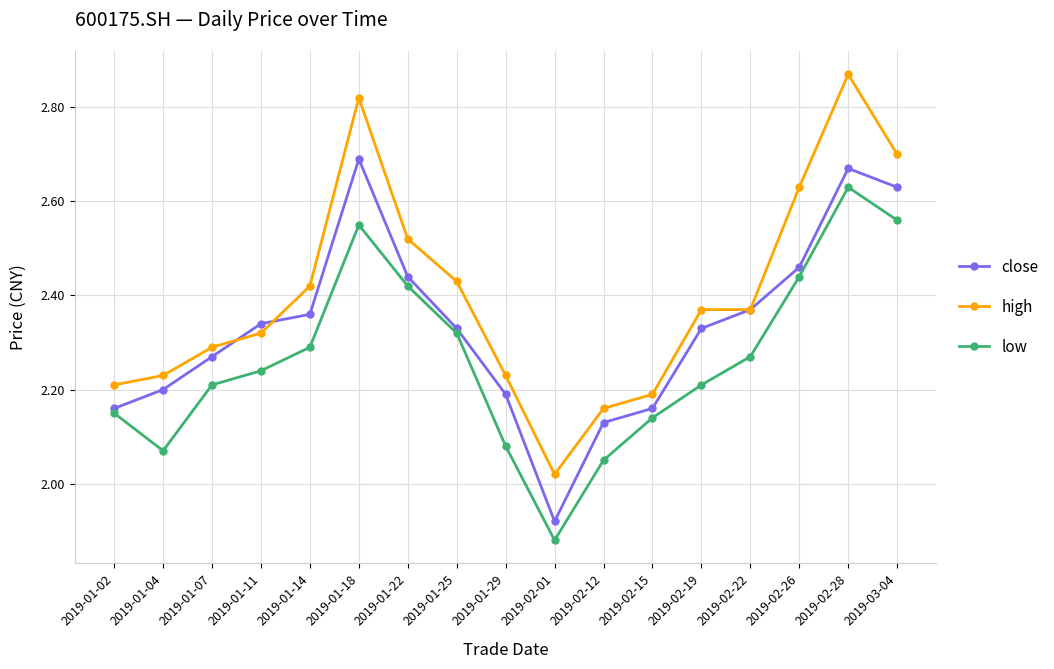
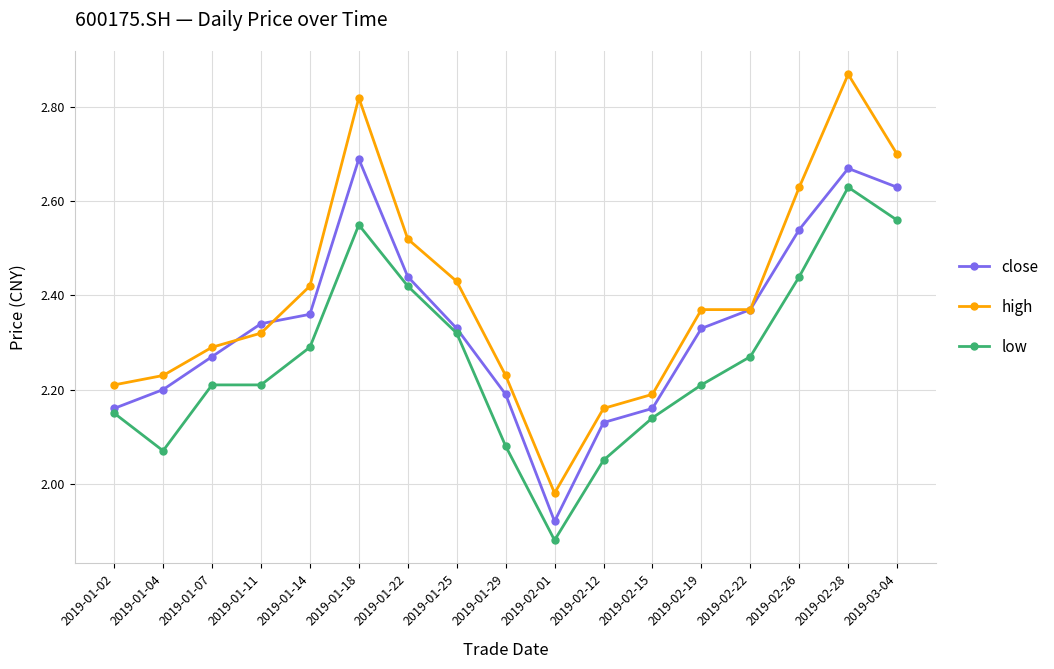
low, 2019-01-11: 2.24 -> 2.21
high, 2019-02-01: 2.02 -> 1.98
close, 2019-02-26: 2.46 -> 2.54
